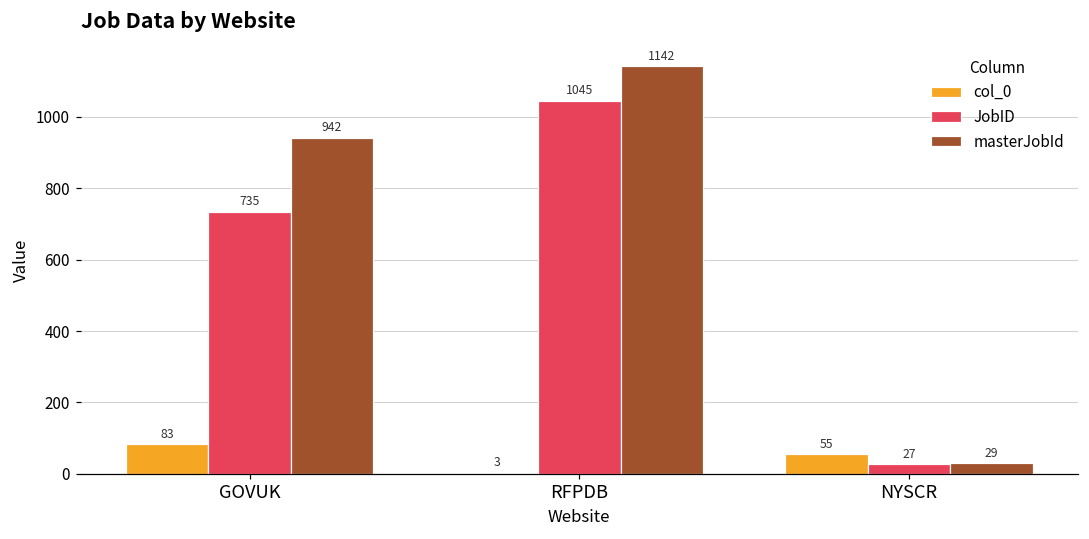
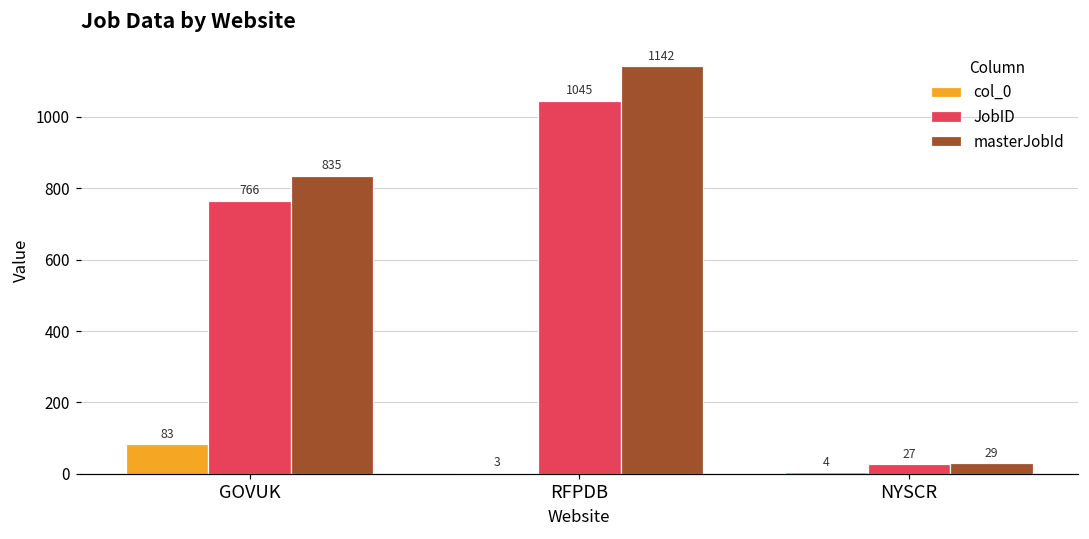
JobID, GOVUK: 735 -> 766
masterJobId, GOVUK: 942 -> 835
col_0, NYSCR: 55 -> 4
